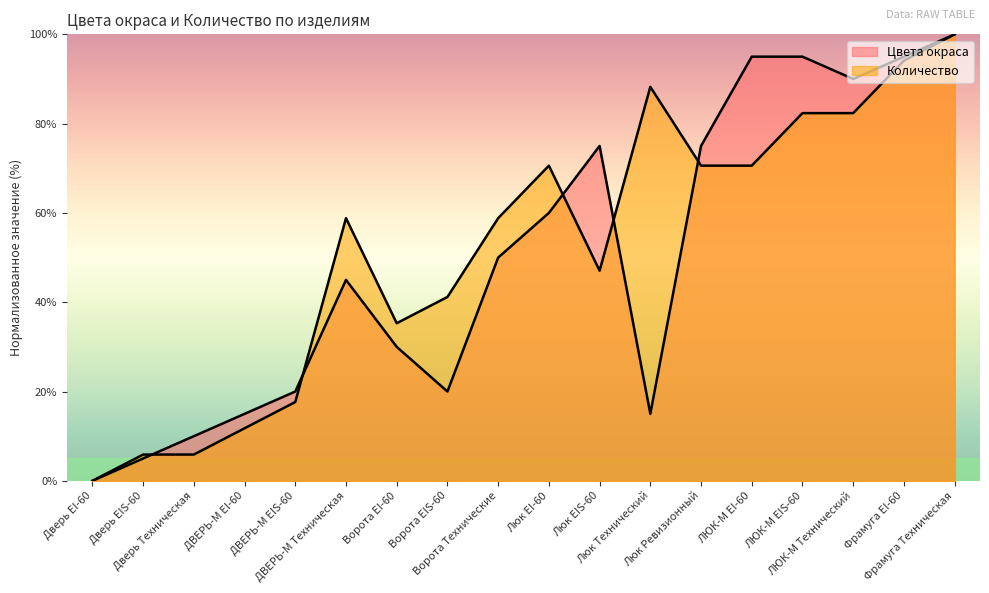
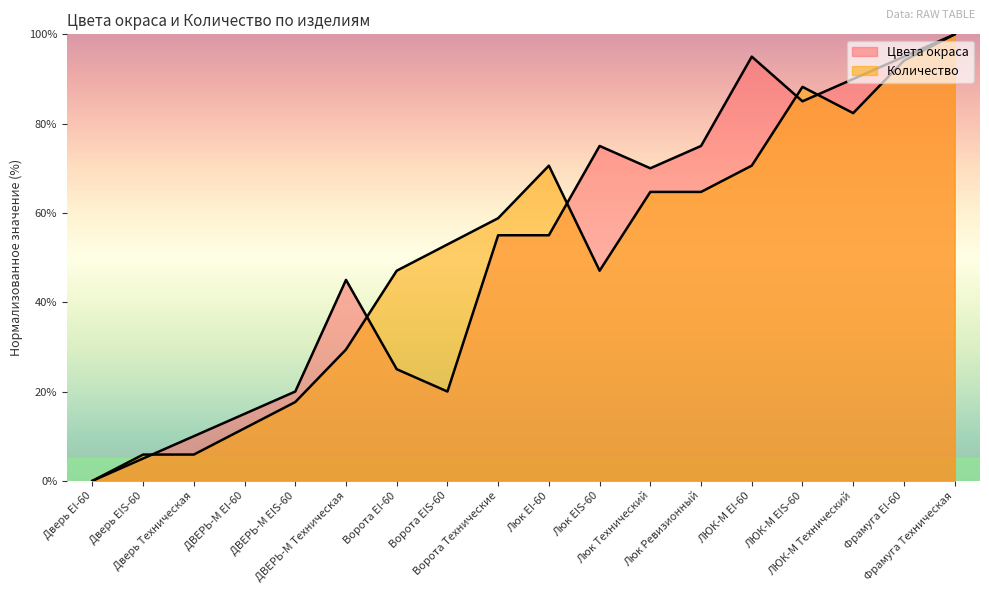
Количество, ДВЕРЬ-М Техническая: 59% -> 29%
Цвета окраса, Ворота EI-60: 30% -> 25%
Количество, Ворота EI-60: 35% -> 47%
Количество, Ворота EIS-60: 41% -> 53%
Цвета окраса, Ворота Технические: 50% -> 55%
Цвета окраса, Люк EI-60: 60% -> 55%
Цвета окраса, Люк Технический: 15% -> 70%
Количество, Люк Технический: 88% -> 65%
Количество, Люк Ревизионный: 71% -> 65%
Цвета окраса, ЛЮК-М EIS-60: 95% -> 85%
Количество, ЛЮК-М EIS-60: 82% -> 88%
